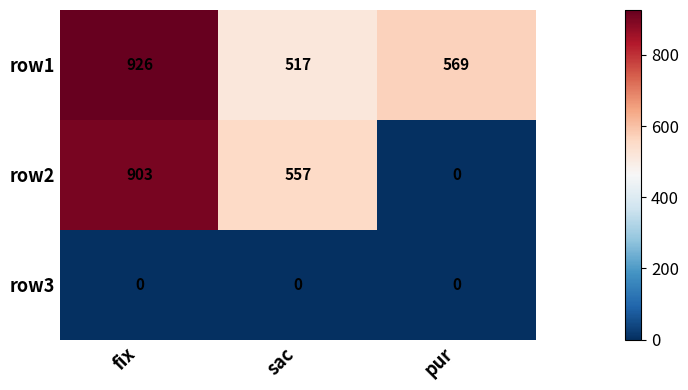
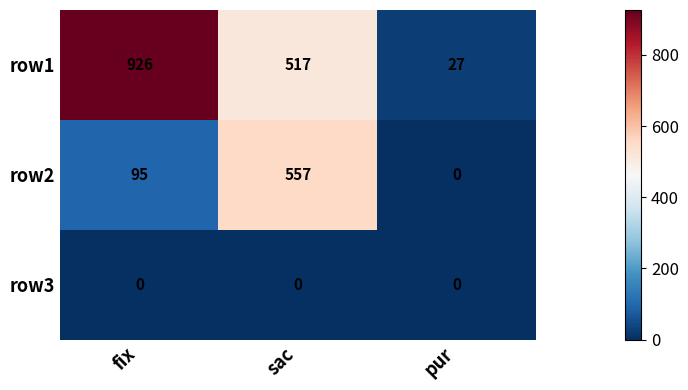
row1, pur: 569 -> 27
row2, fix: 903 -> 95
